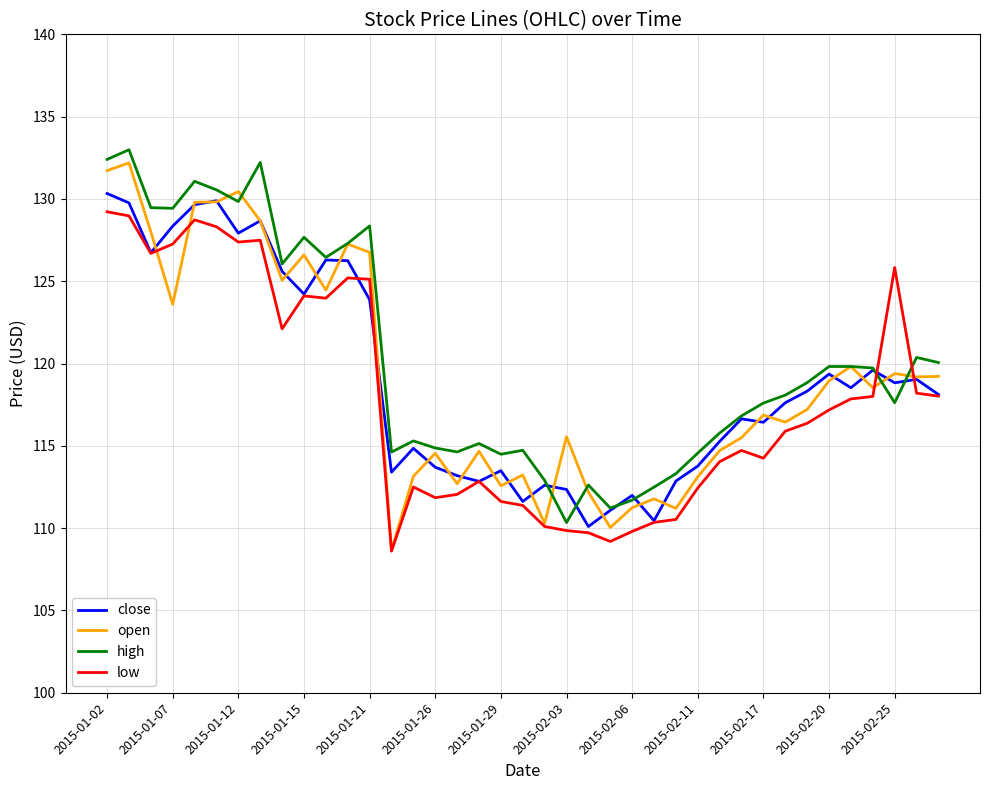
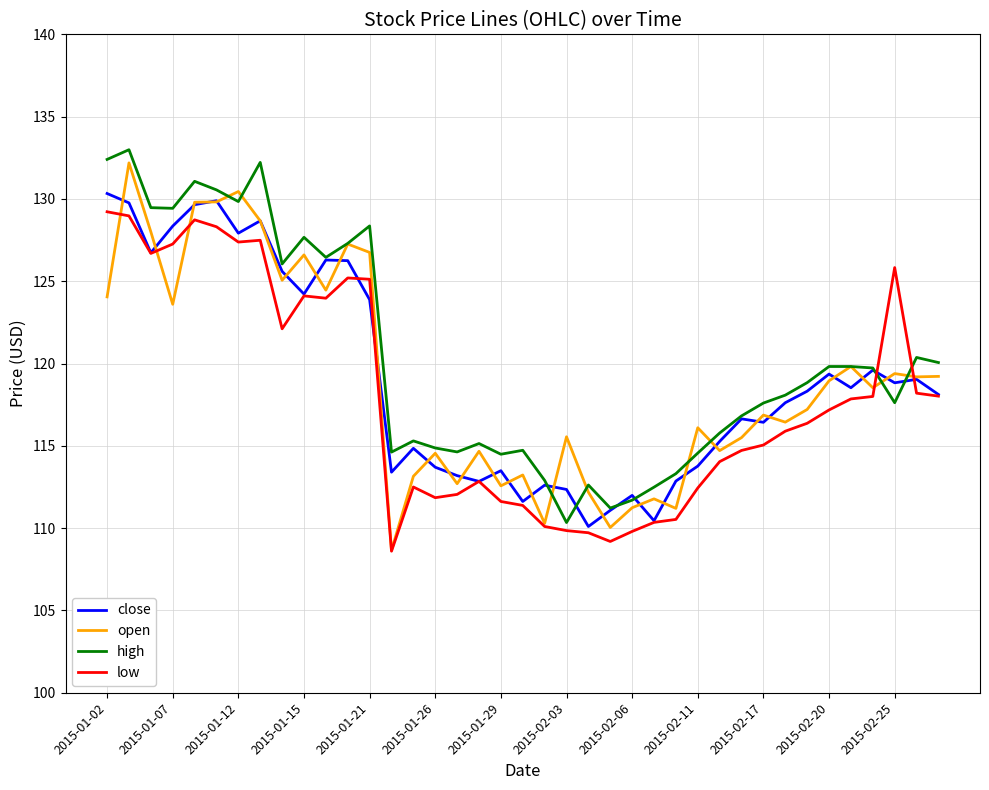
open, 2015-01-02: 131.7 -> 124.1
open, 2015-02-11: 113.1 -> 116.1
low, 2015-02-17: 114.3 -> 115.1
